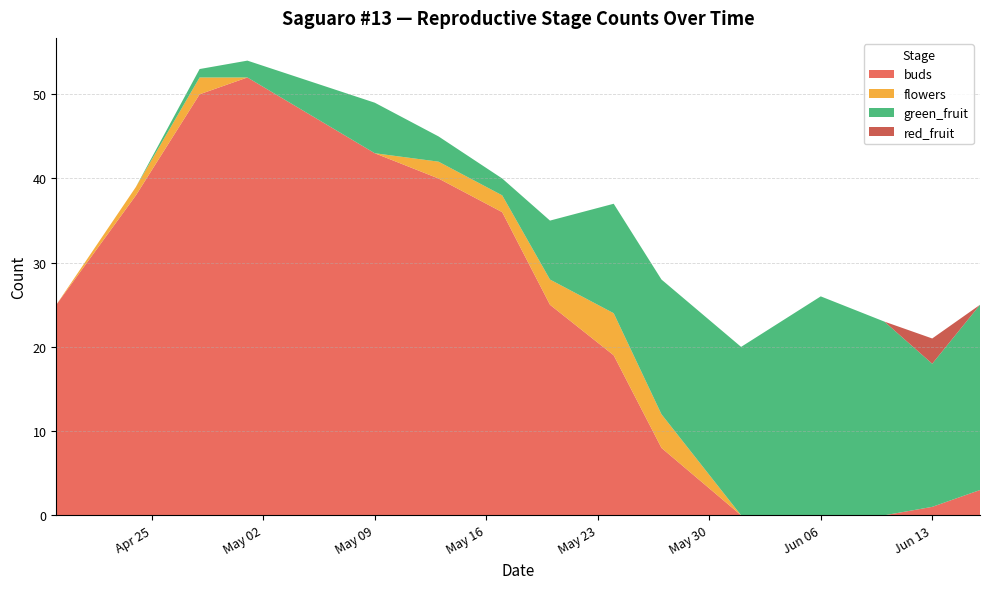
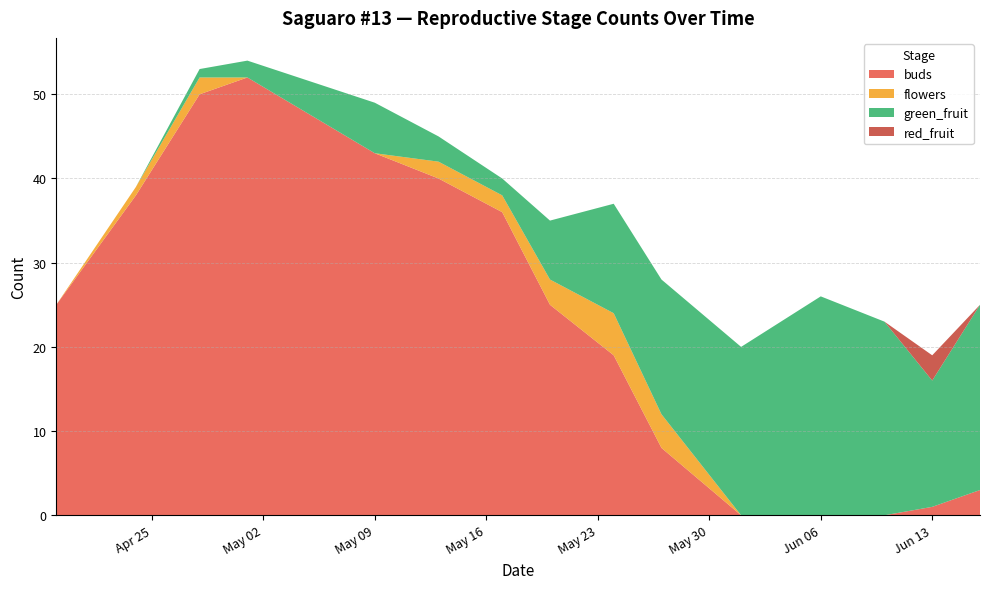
green_fruit, Jun 13: 17 -> 15
